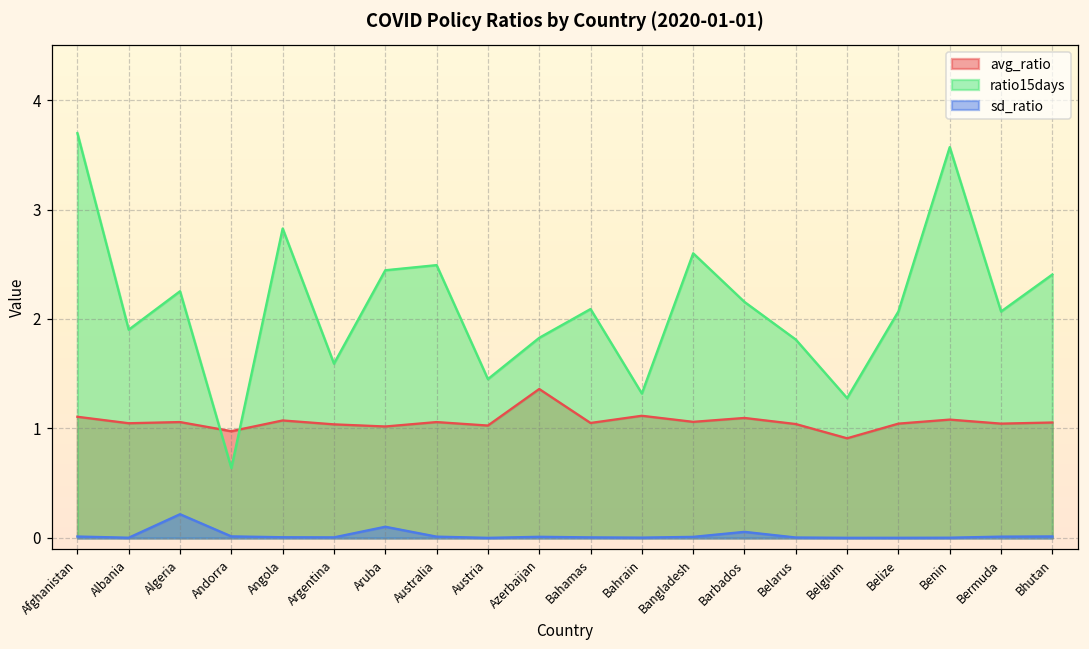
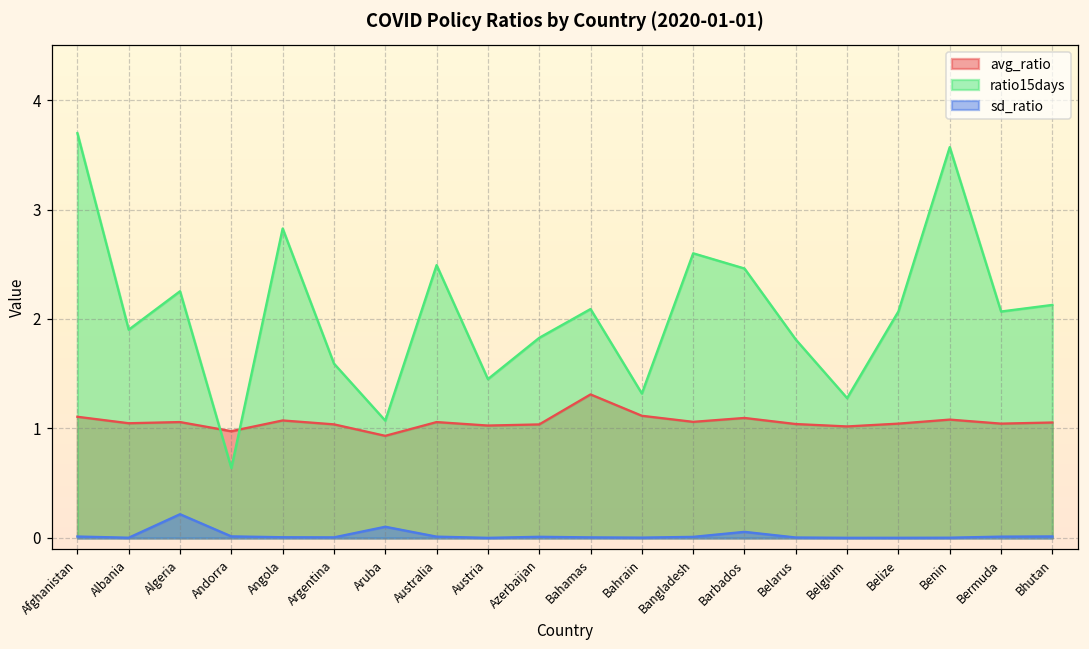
avg_ratio, Aruba: 1.0 -> 0.9
ratio15days, Aruba: 2.4 -> 1.1
avg_ratio, Azerbaijan: 1.4 -> 1.0
avg_ratio, Bahamas: 1.1 -> 1.3
ratio15days, Barbados: 2.2 -> 2.5
avg_ratio, Belgium: 0.9 -> 1.0
ratio15days, Bhutan: 2.4 -> 2.1
